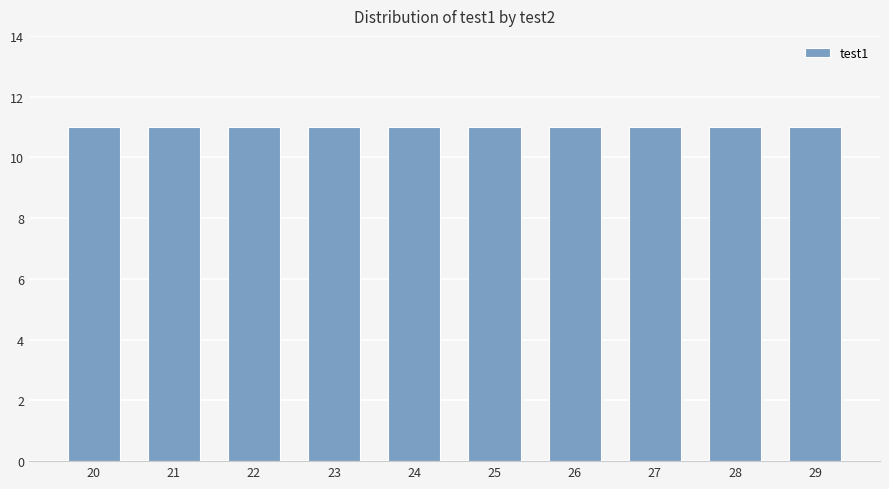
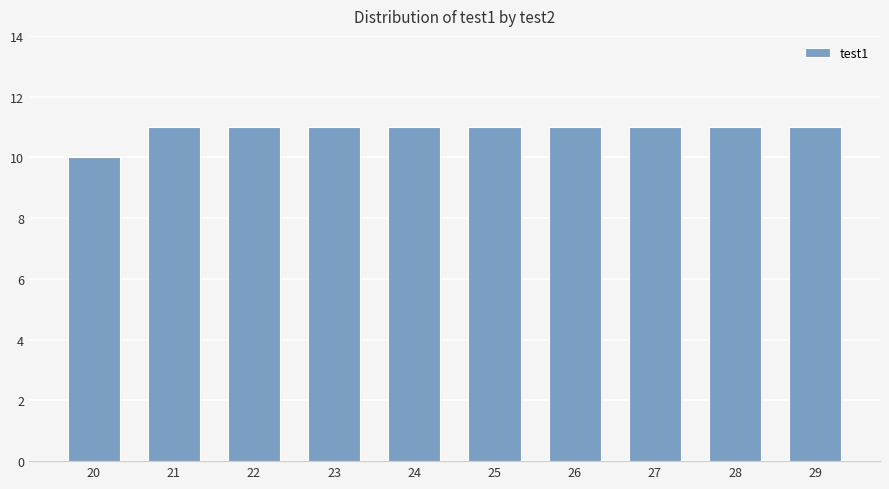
20: 11 -> 10
